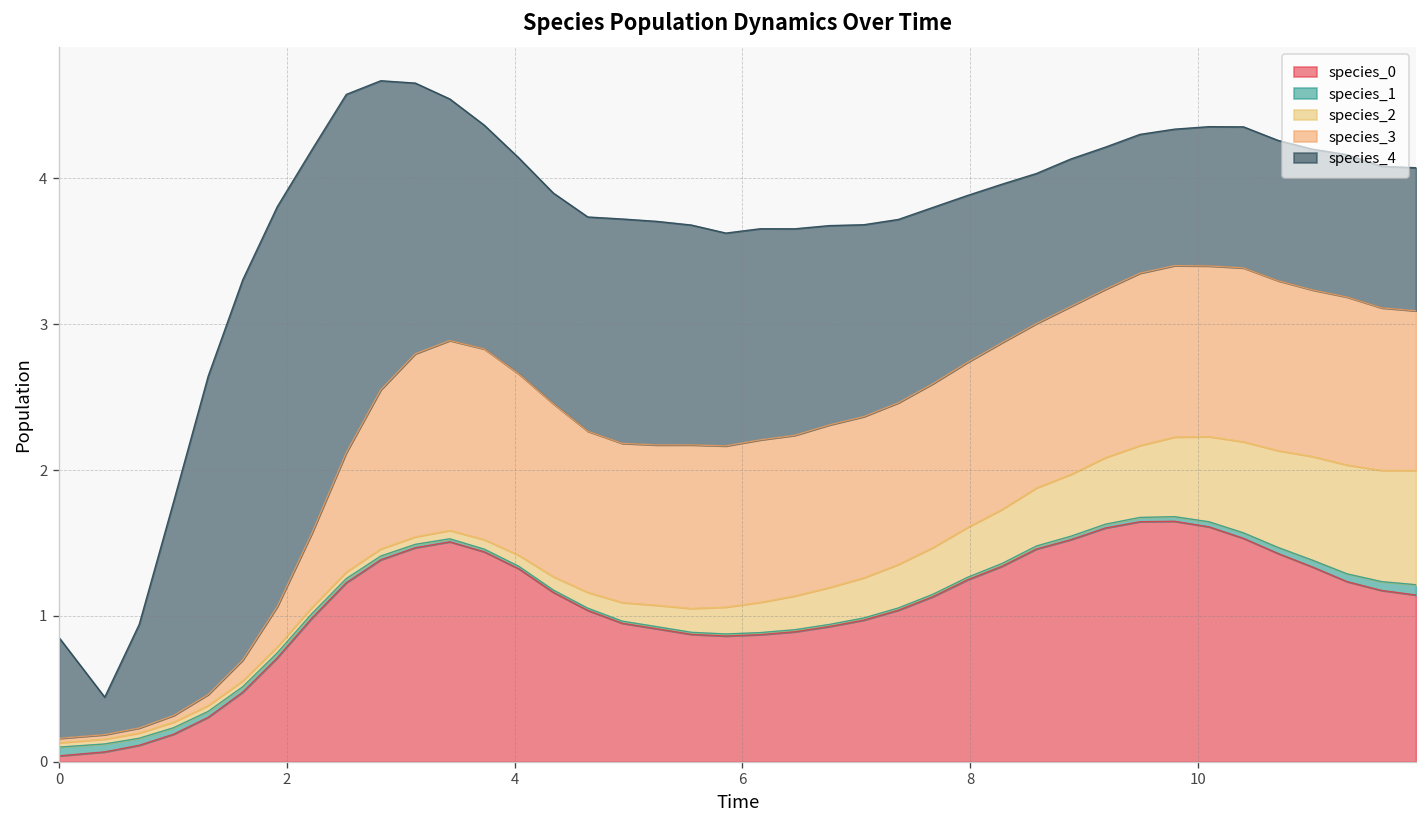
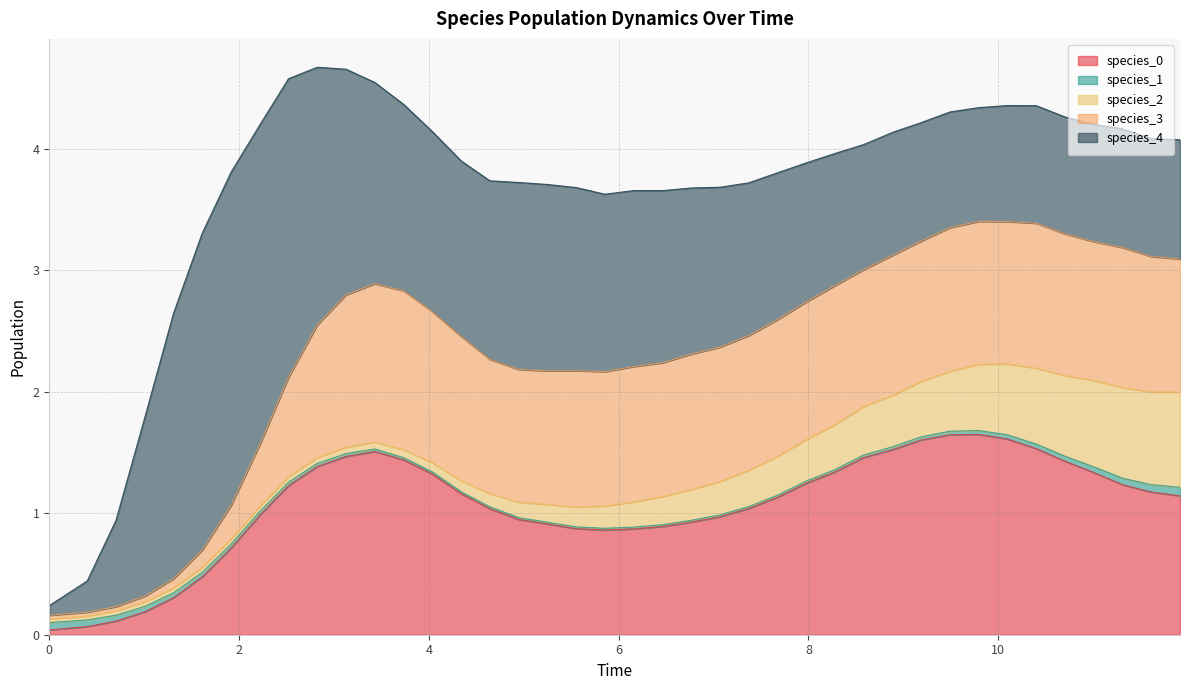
species_4, 0: 0.69 -> 0.08
